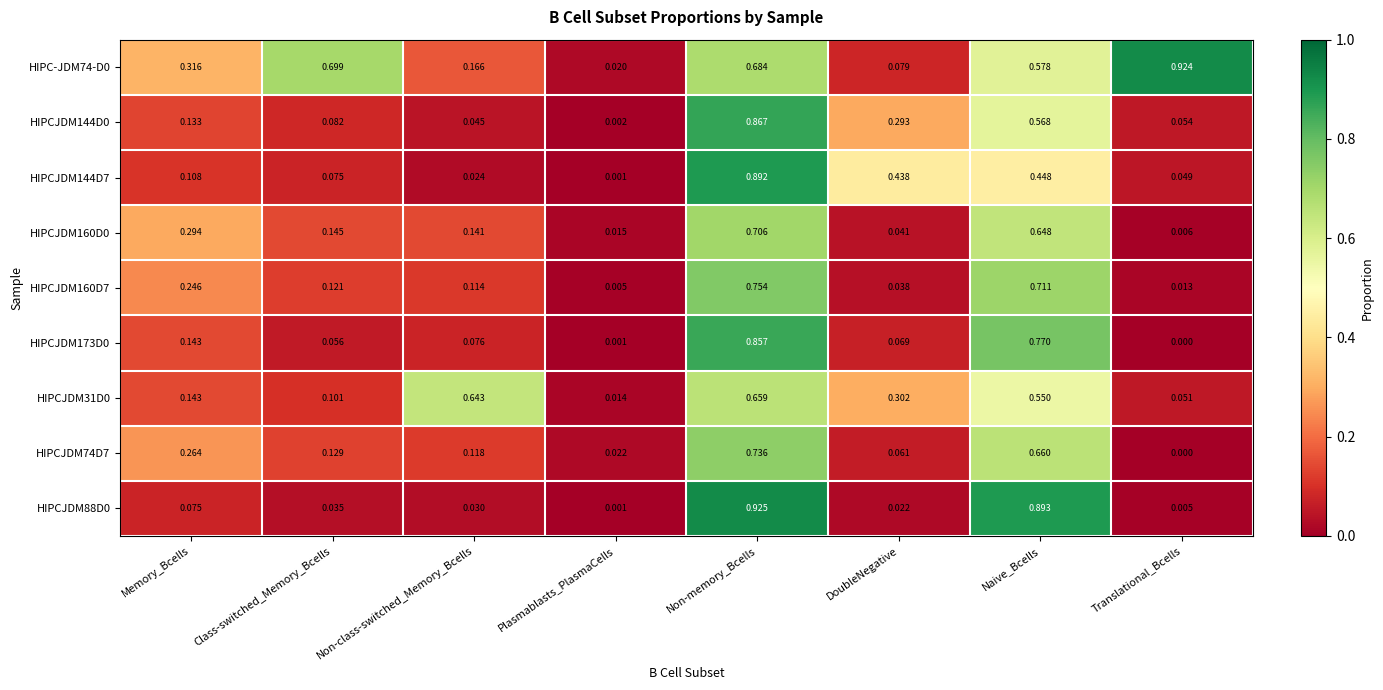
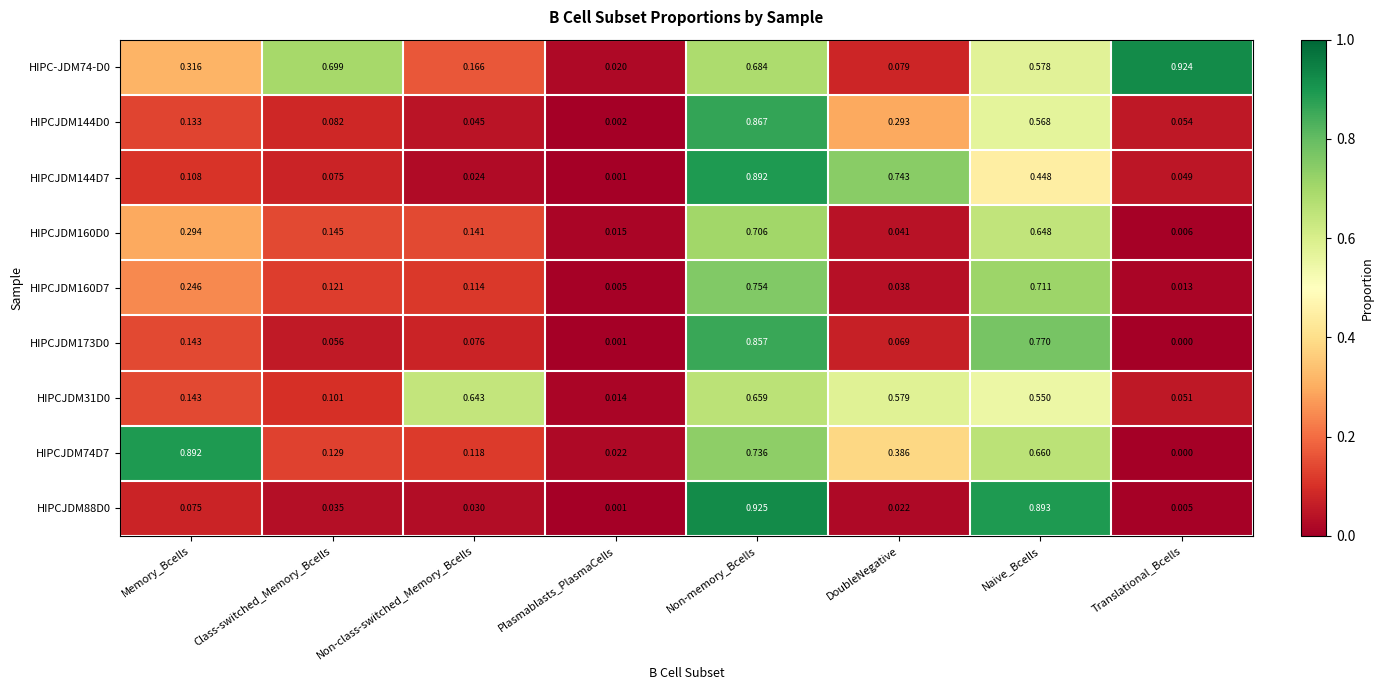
HIPCJDM144D7, DoubleNegative: 0.438 -> 0.743
HIPCJDM31D0, DoubleNegative: 0.302 -> 0.579
HIPCJDM74D7, Memory_Bcells: 0.264 -> 0.892
HIPCJDM74D7, DoubleNegative: 0.061 -> 0.386
